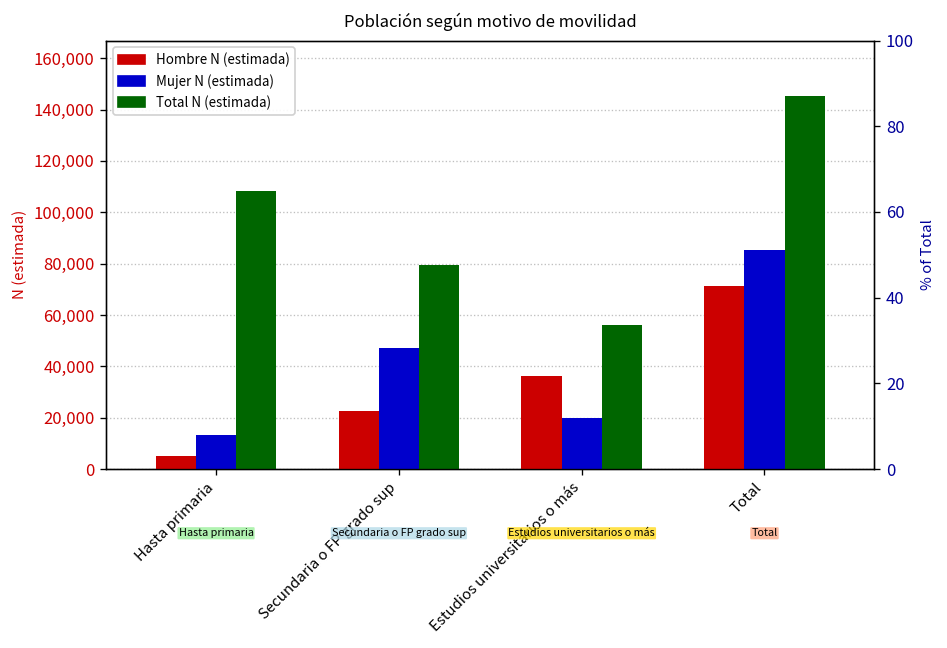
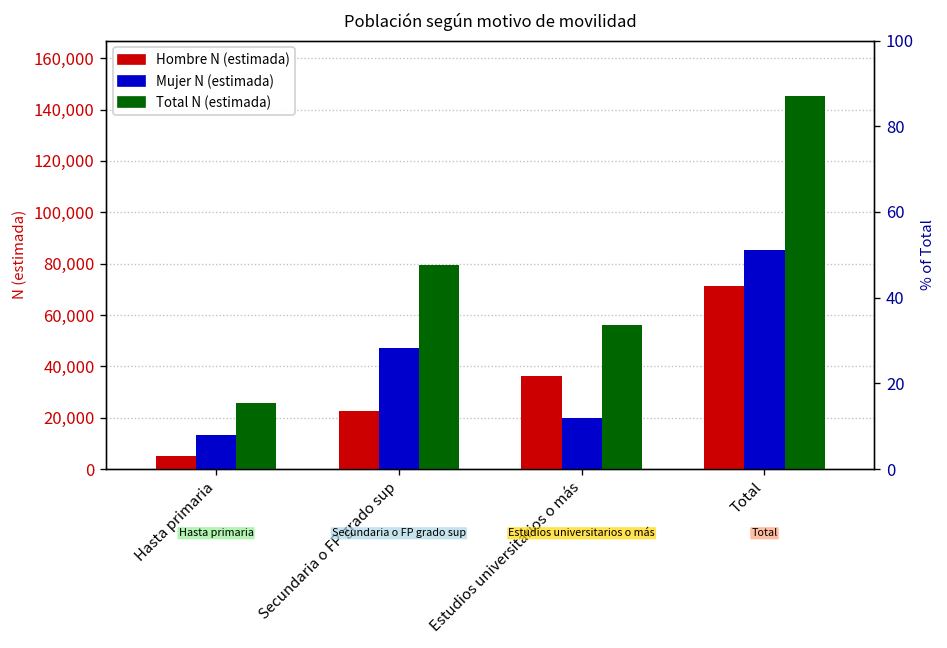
Total N (estimada), Hasta primaria: 108,000 -> 26,000
